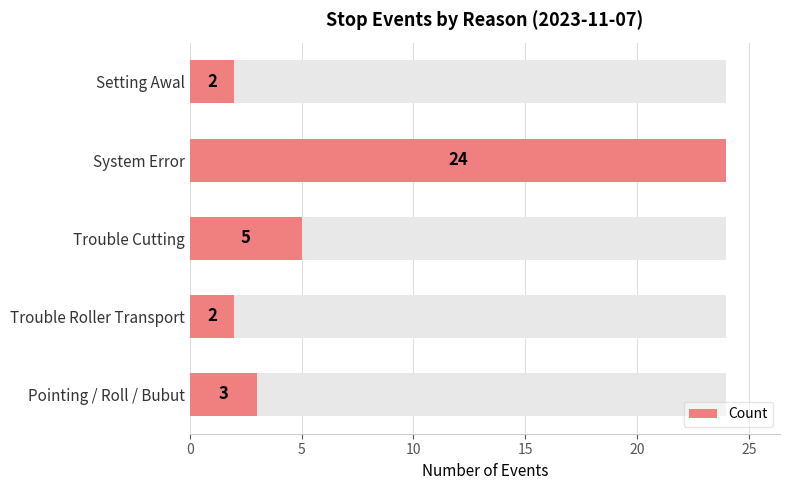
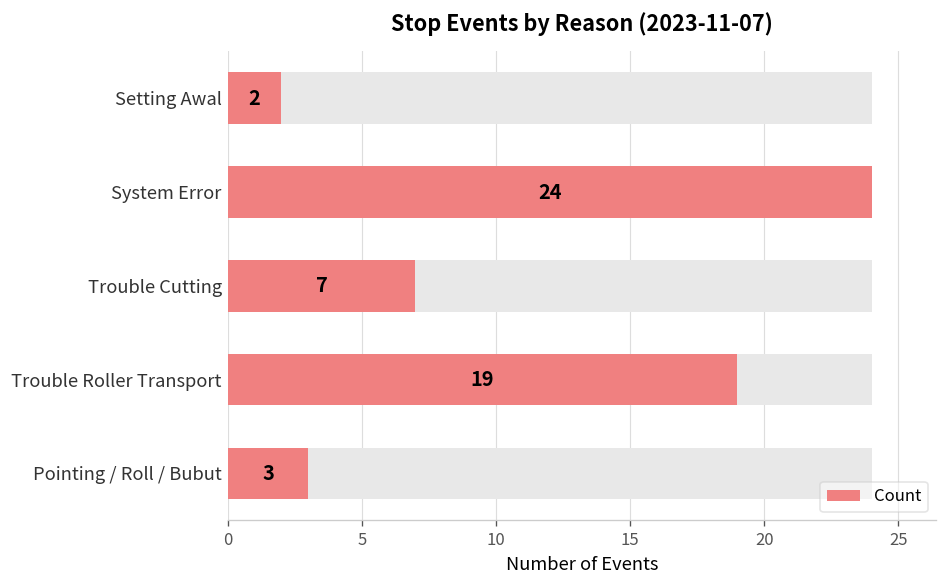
Count, Trouble Cutting: 5 -> 7
Count, Trouble Roller Transport: 2 -> 19
